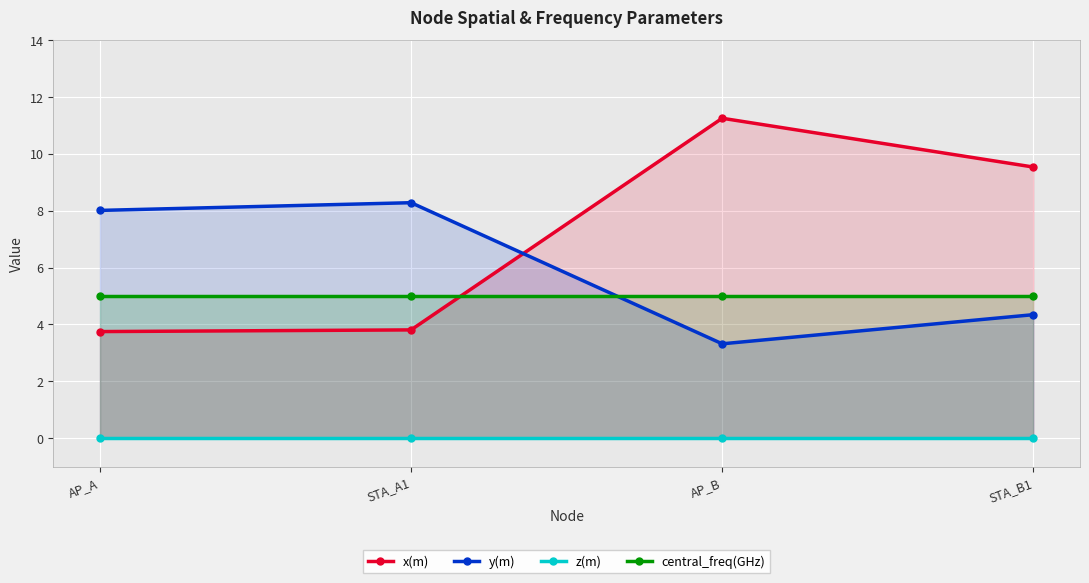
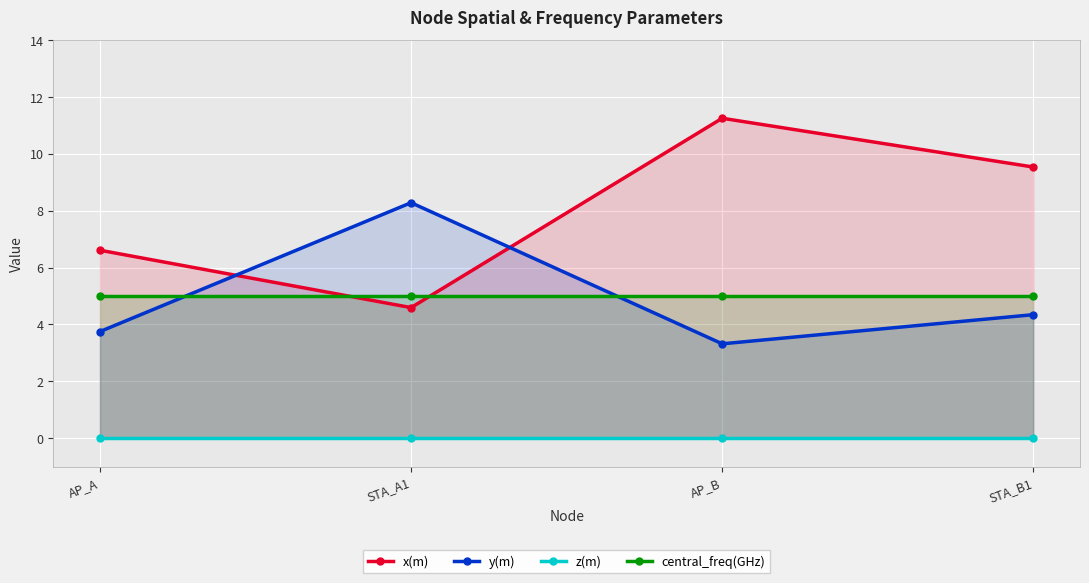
x(m), AP_A: 3.8 -> 6.6
y(m), AP_A: 8.0 -> 3.8
x(m), STA_A1: 3.8 -> 4.6
